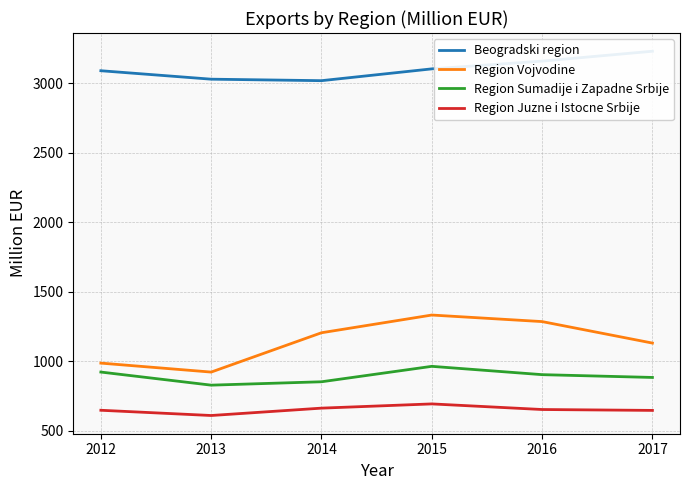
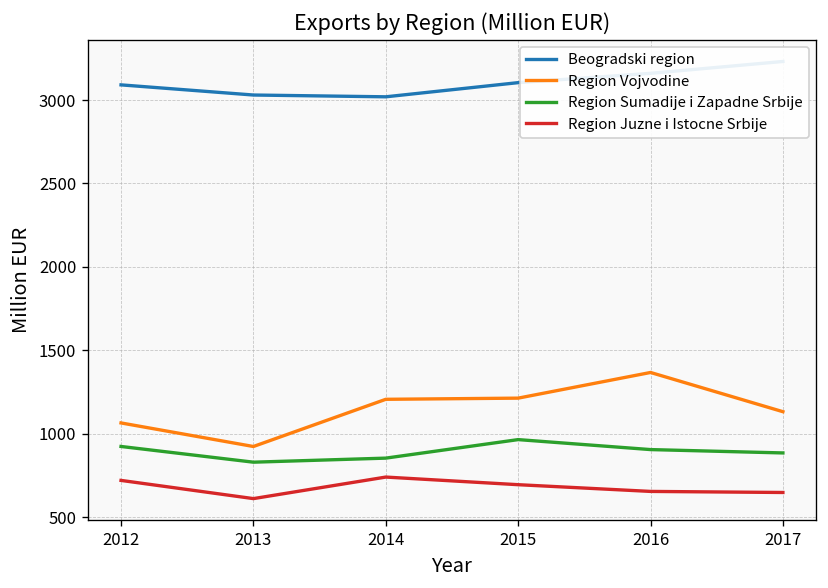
Region Vojvodine, 2012: 990 -> 1060
Region Juzne i Istocne Srbije, 2012: 650 -> 720
Region Juzne i Istocne Srbije, 2014: 660 -> 740
Region Vojvodine, 2015: 1330 -> 1210
Region Vojvodine, 2016: 1290 -> 1370
